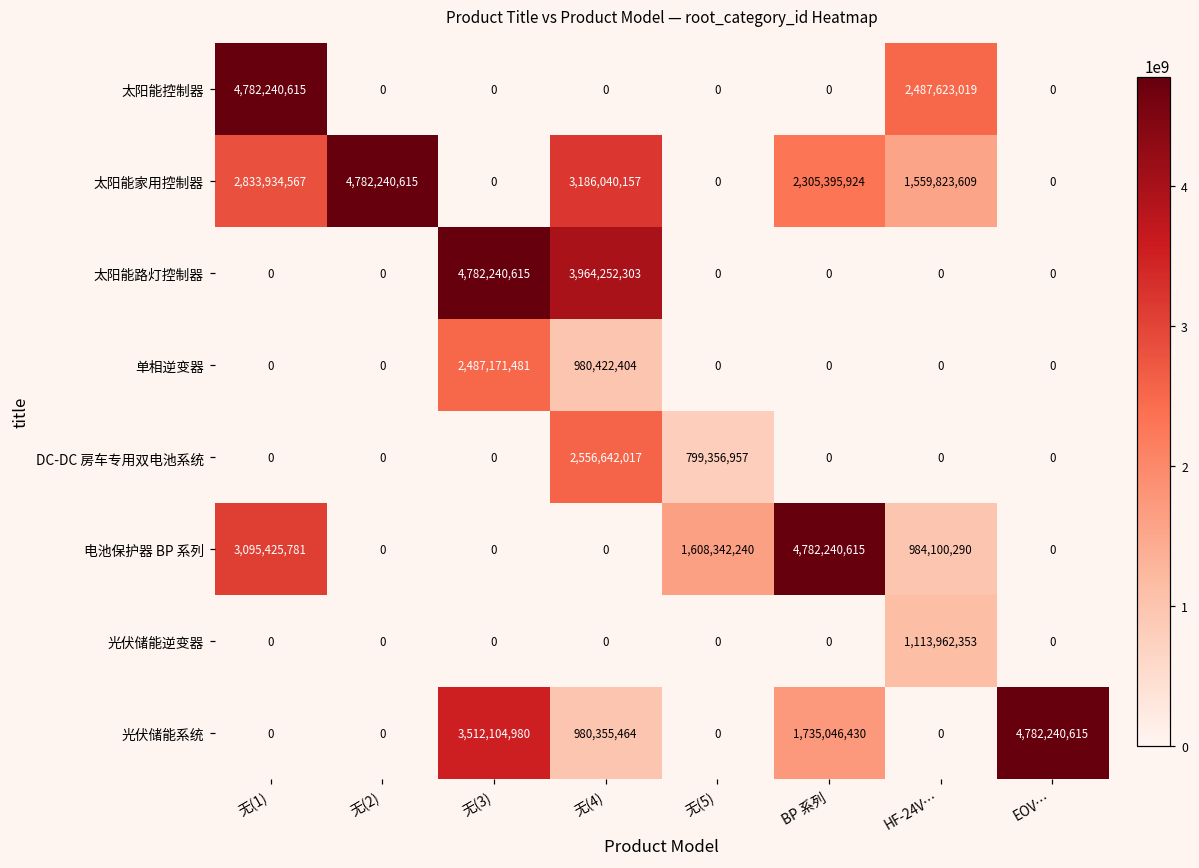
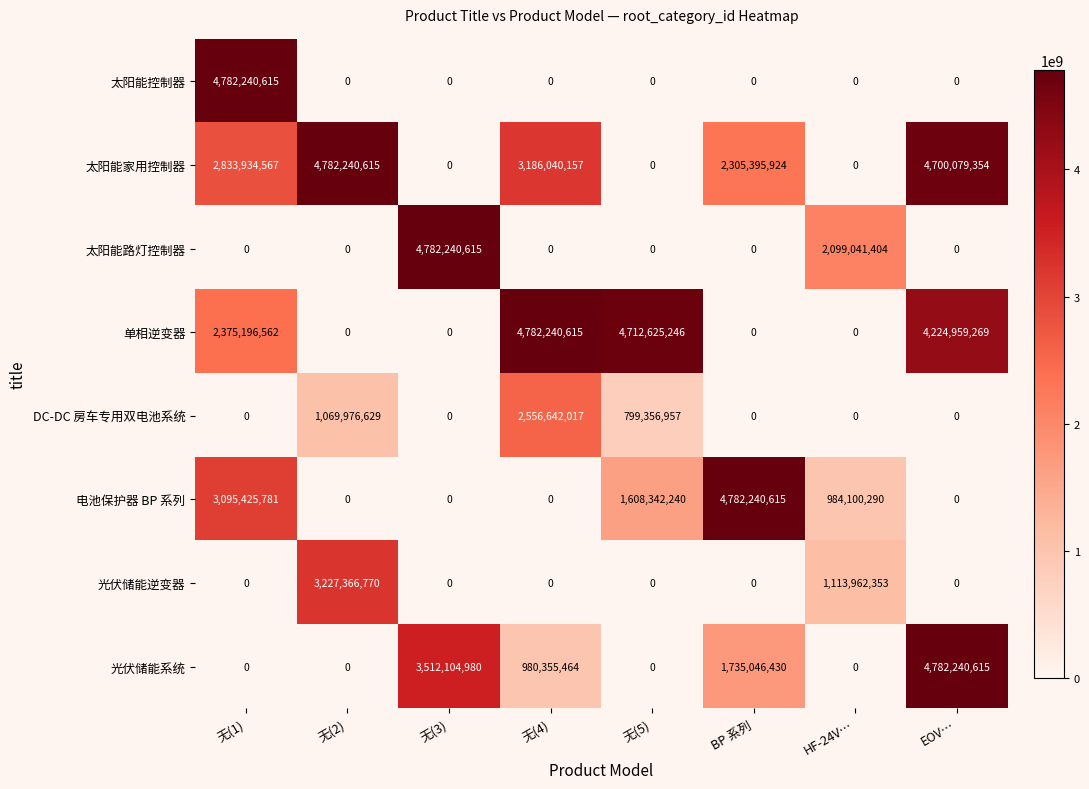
太阳能控制器, HF-24V…: 2,487,623,019 -> 0
太阳能家用控制器, HF-24V…: 1,559,823,609 -> 0
太阳能家用控制器, EOV…: 0 -> 4,700,079,354
太阳能路灯控制器, 无(4): 3,964,252,303 -> 0
太阳能路灯控制器, HF-24V…: 0 -> 2,099,041,404
单相逆变器, 无(1): 0 -> 2,375,196,562
单相逆变器, 无(3): 2,487,171,481 -> 0
单相逆变器, 无(4): 980,422,404 -> 4,782,240,615
单相逆变器, 无(5): 0 -> 4,712,625,246
单相逆变器, EOV…: 0 -> 4,224,959,269
DC-DC 房车专用双电池系统, 无(2): 0 -> 1,069,976,629
光伏储能逆变器, 无(2): 0 -> 3,227,366,770
